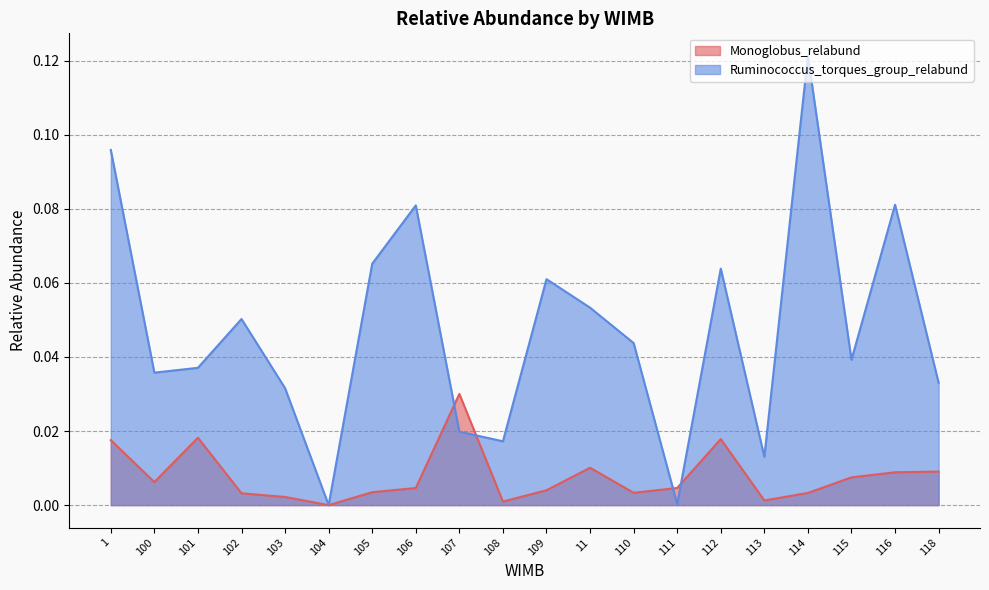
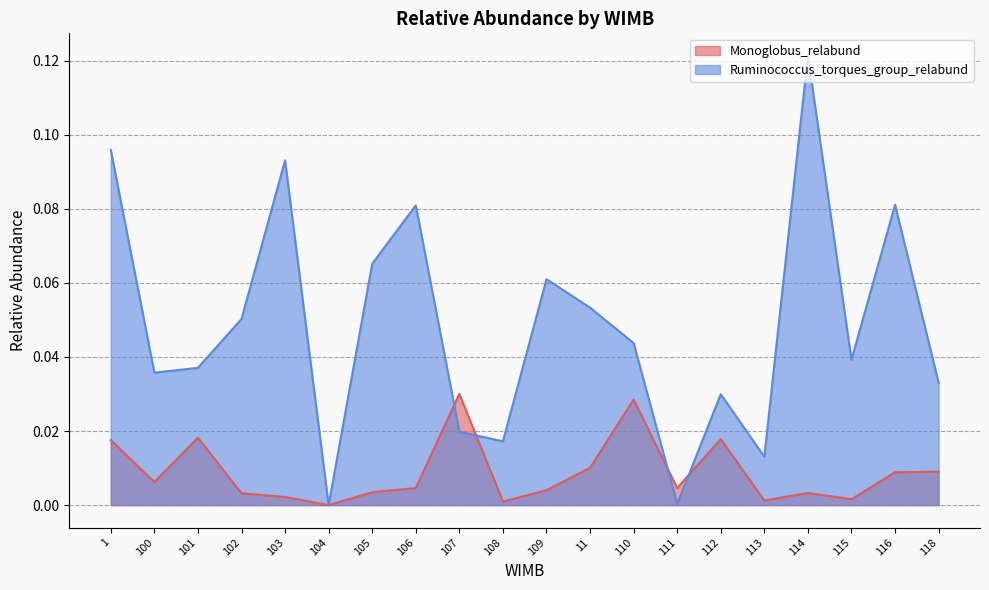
Ruminococcus_torques_group_relabund, 103: 0.032 -> 0.093
Monoglobus_relabund, 110: 0.003 -> 0.028
Ruminococcus_torques_group_relabund, 112: 0.064 -> 0.030
Monoglobus_relabund, 115: 0.007 -> 0.002
